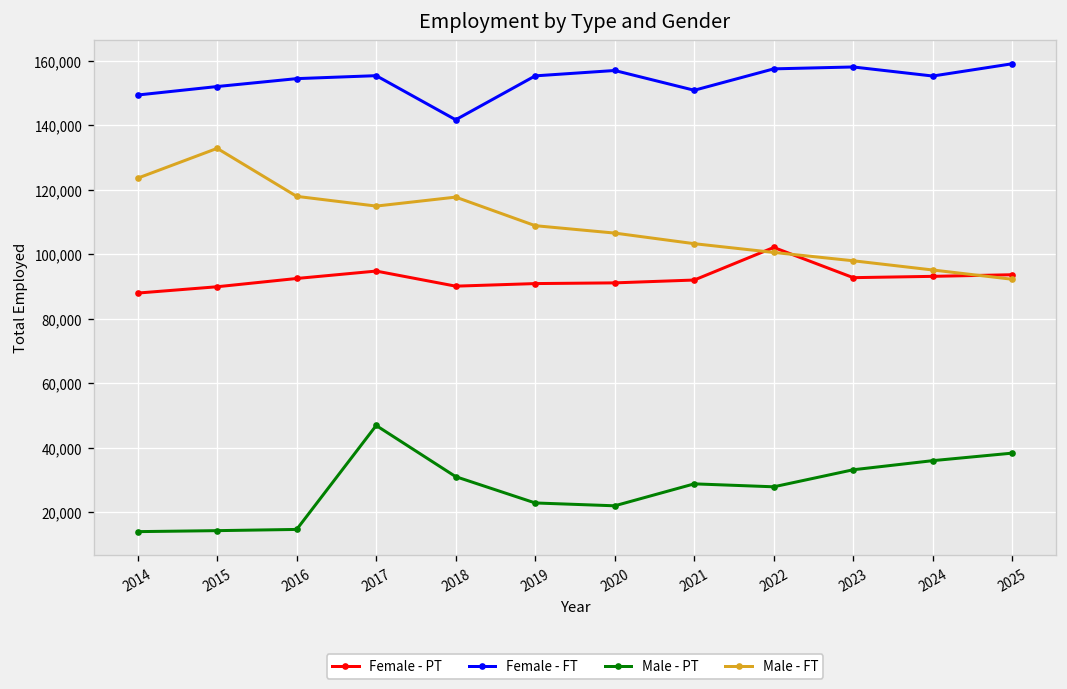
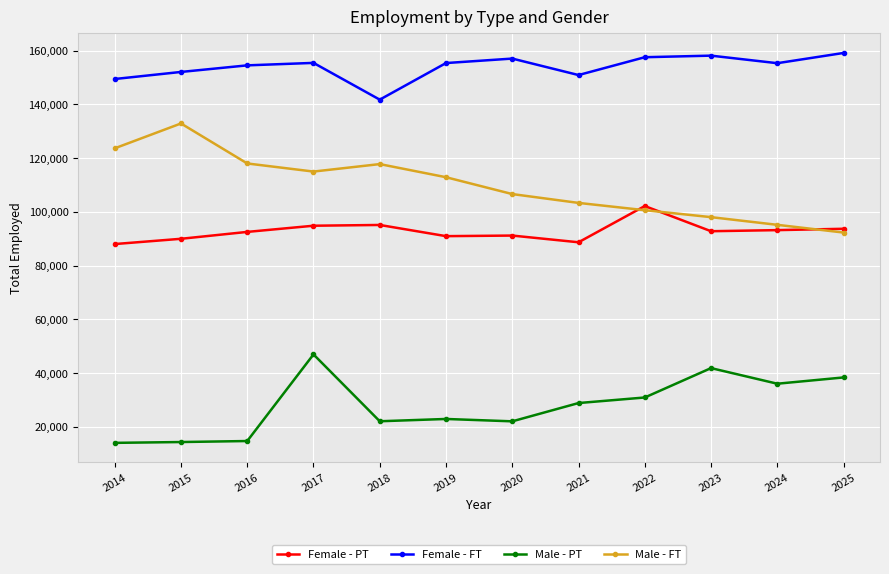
Female - PT, 2018: 90,000 -> 95,000
Male - PT, 2018: 31,000 -> 22,000
Male - FT, 2019: 109,000 -> 113,000
Female - PT, 2021: 92,000 -> 89,000
Male - PT, 2022: 28,000 -> 31,000
Male - PT, 2023: 33,000 -> 42,000
